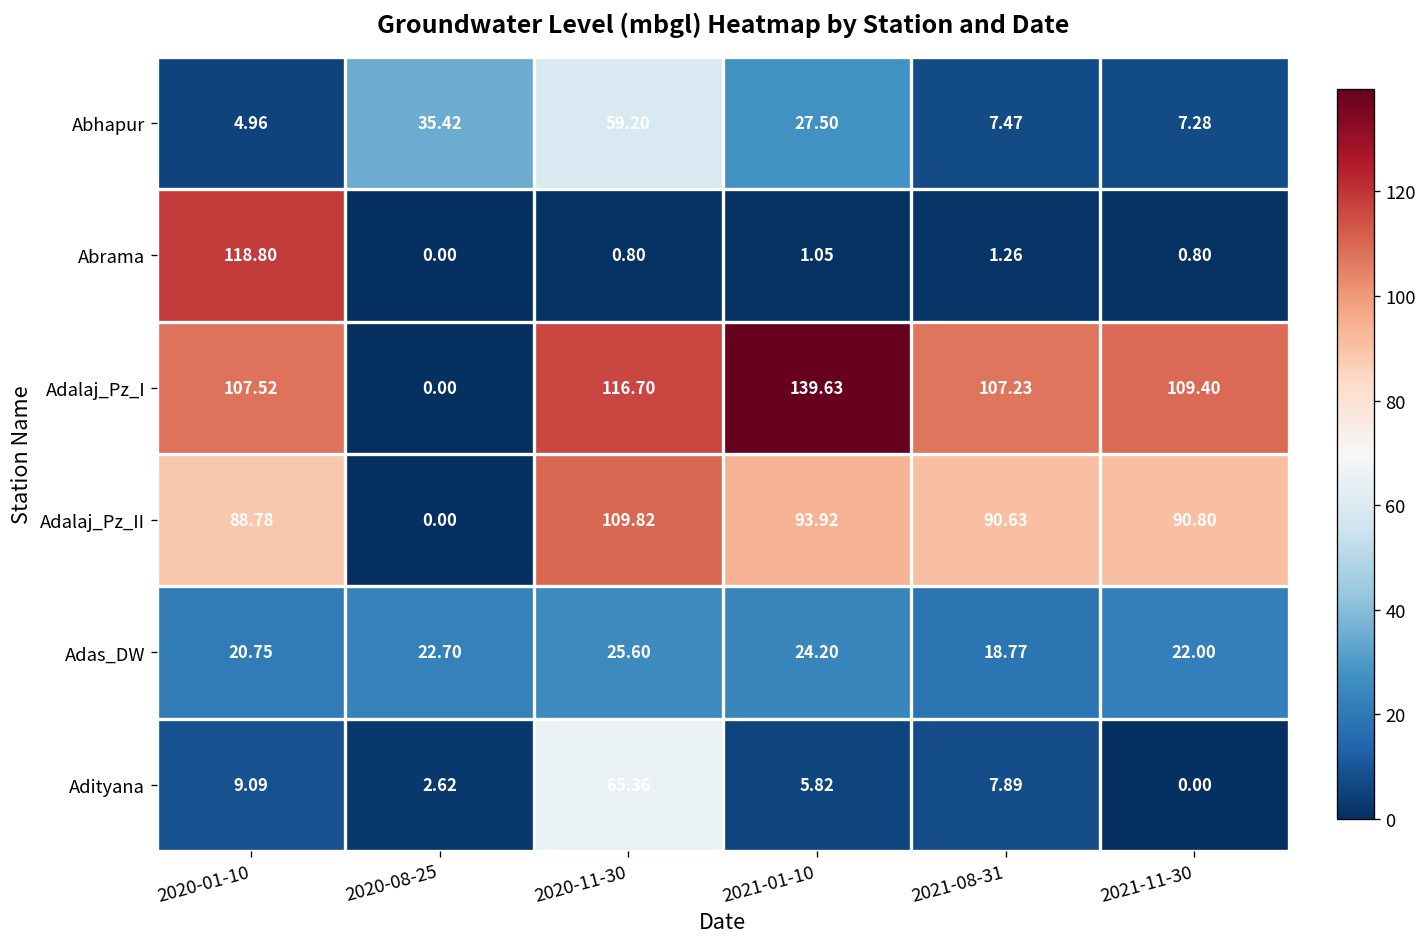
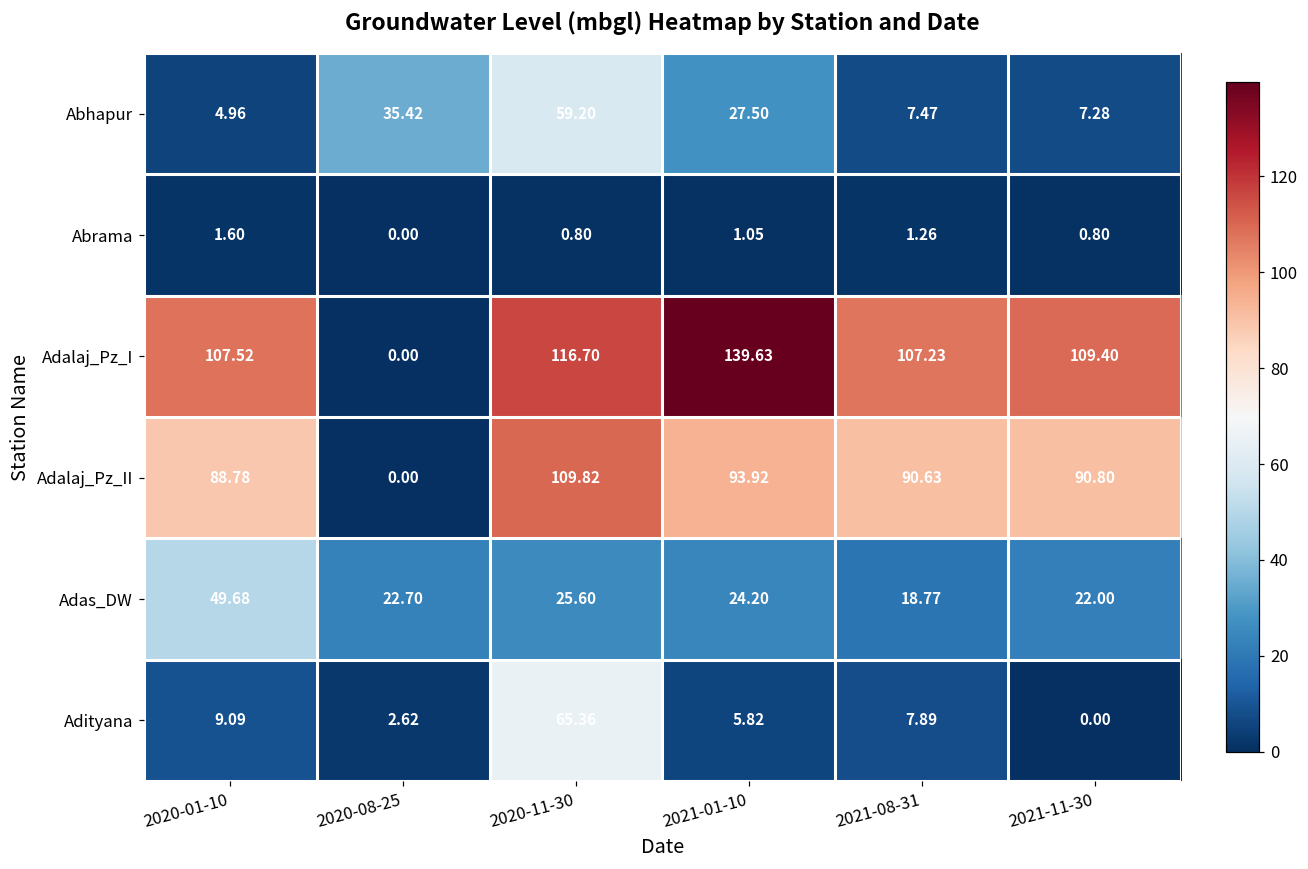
Abrama, 2020-01-10: 118.80 -> 1.60
Adas_DW, 2020-01-10: 20.75 -> 49.68
